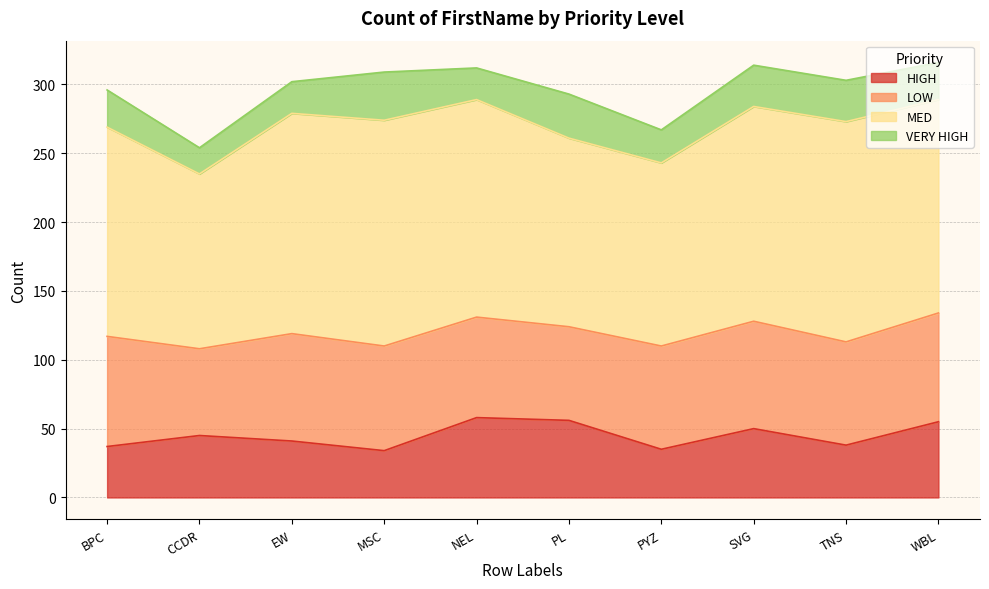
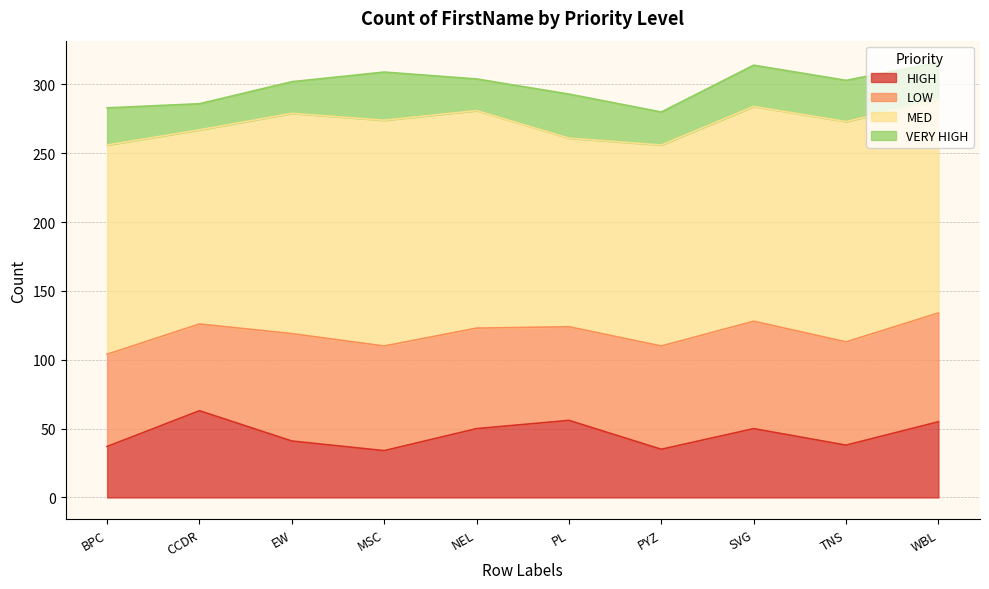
LOW, BPC: 80 -> 67
HIGH, CCDR: 45 -> 63
MED, CCDR: 127 -> 141
HIGH, NEL: 58 -> 50
MED, PYZ: 133 -> 146
